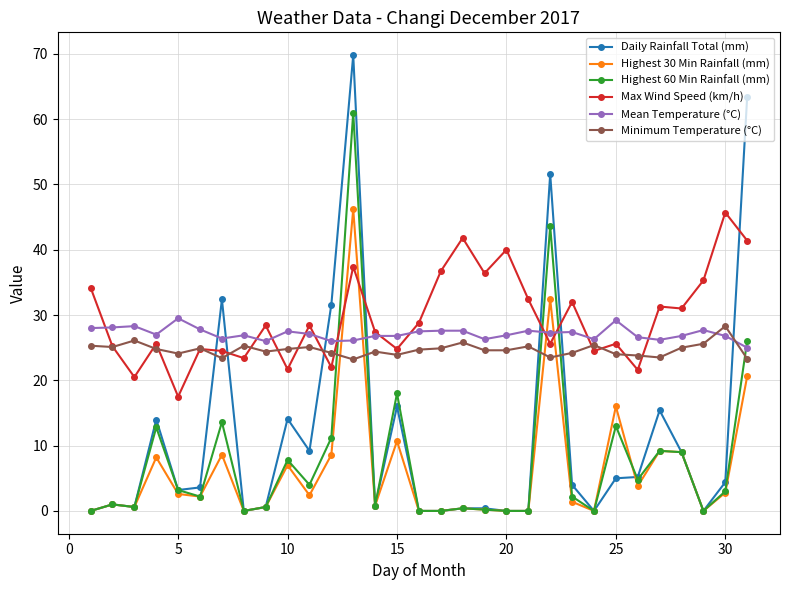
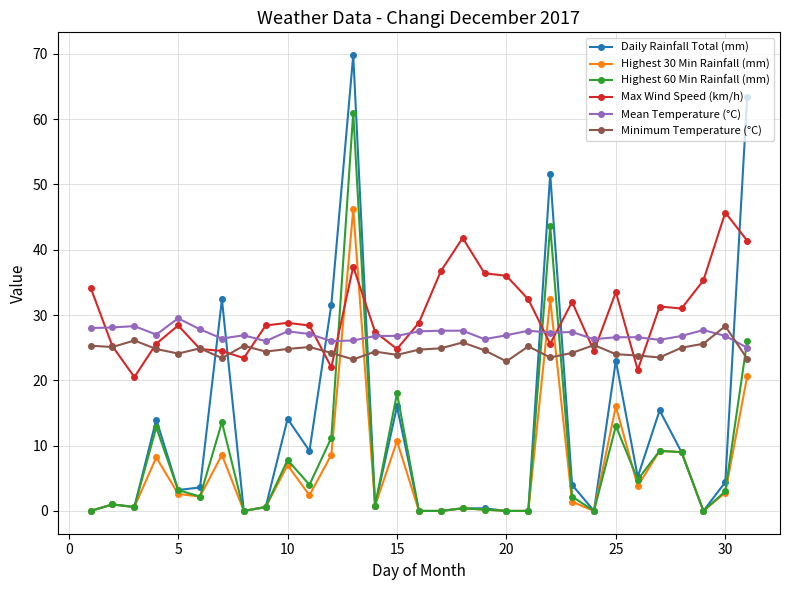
Max Wind Speed (km/h), 5: 18 -> 28
Max Wind Speed (km/h), 10: 22 -> 29
Max Wind Speed (km/h), 20: 40 -> 36
Minimum Temperature (°C), 20: 25 -> 23
Daily Rainfall Total (mm), 25: 5 -> 23
Max Wind Speed (km/h), 25: 26 -> 34
Mean Temperature (°C), 25: 29 -> 27
